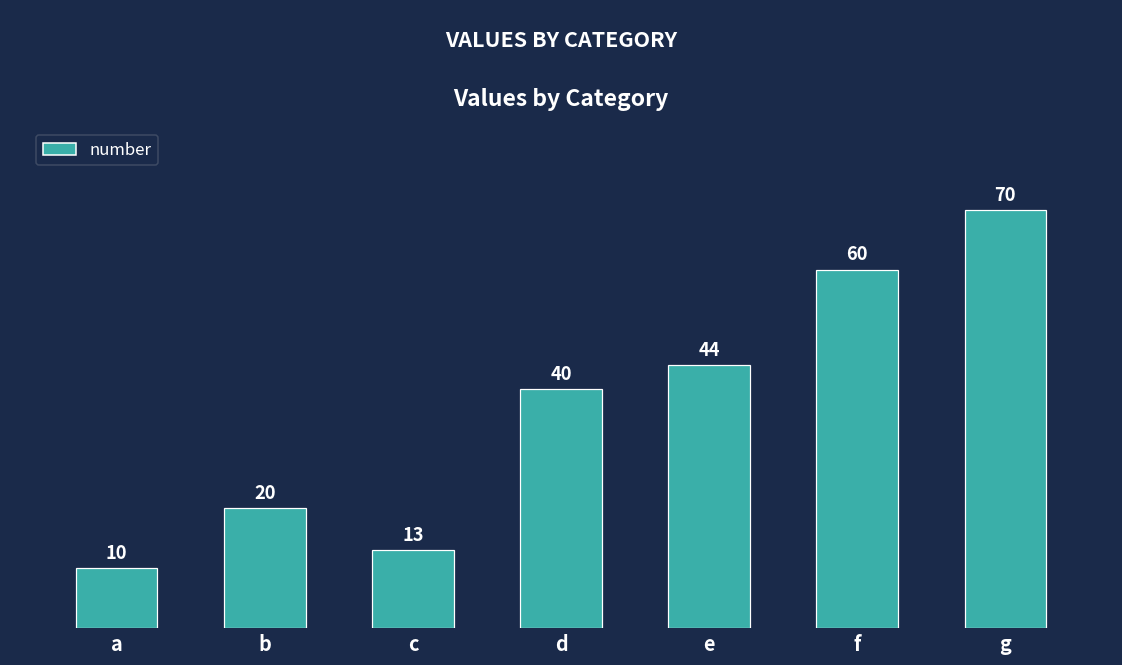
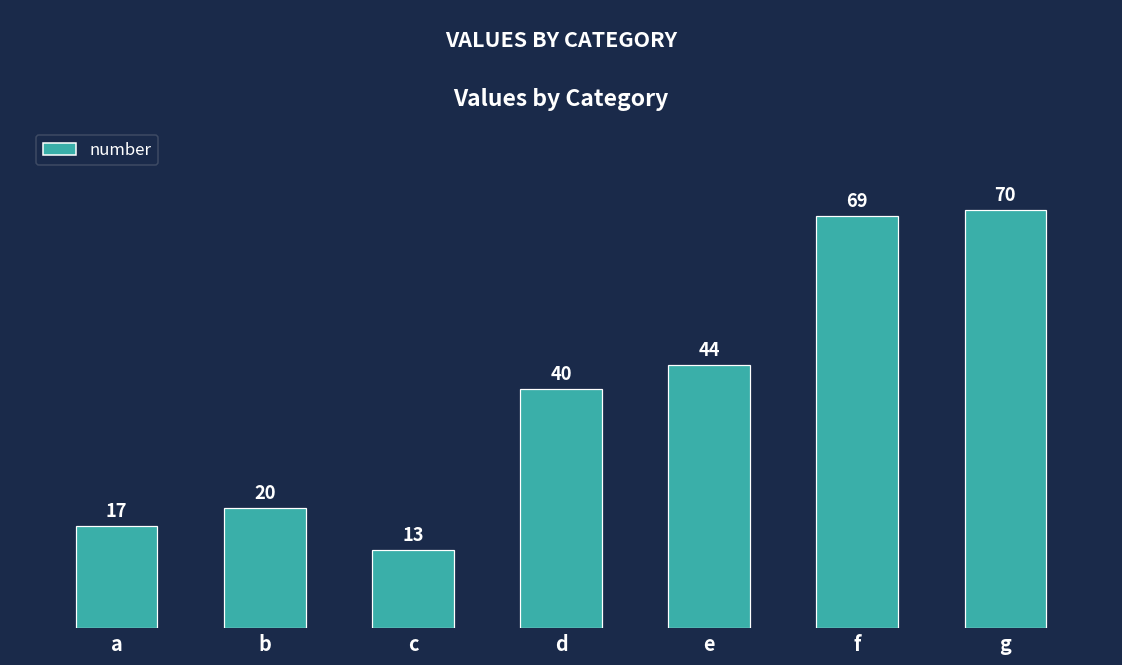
a: 10 -> 17
f: 60 -> 69
